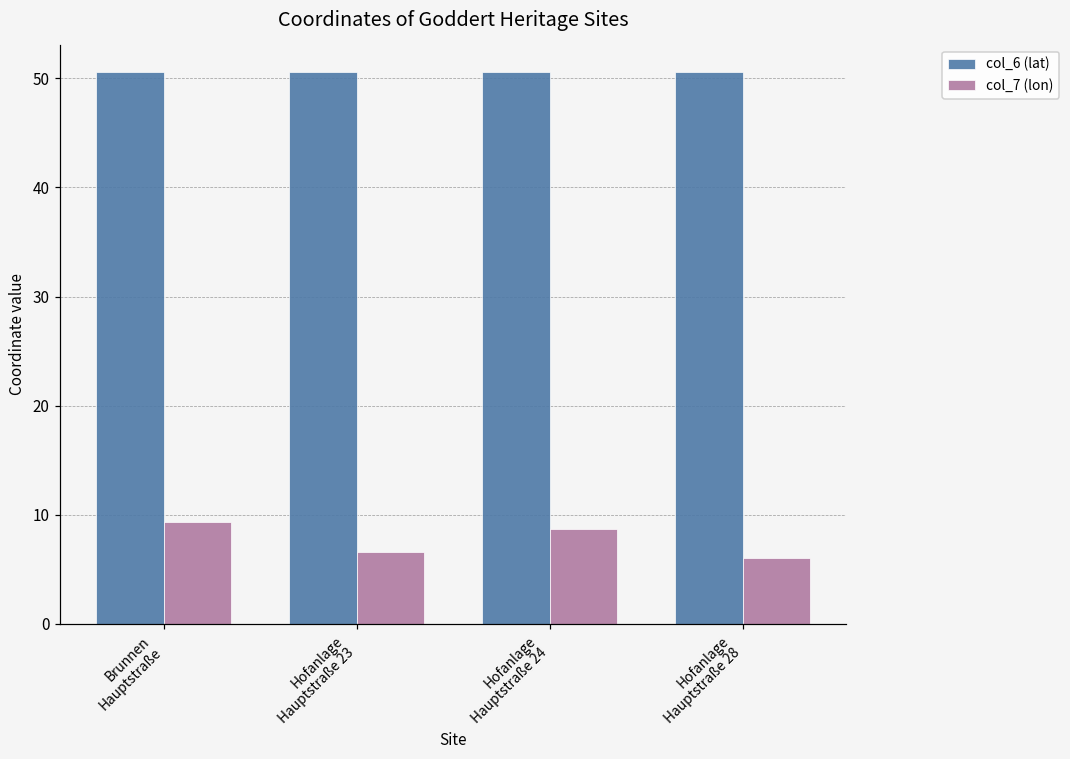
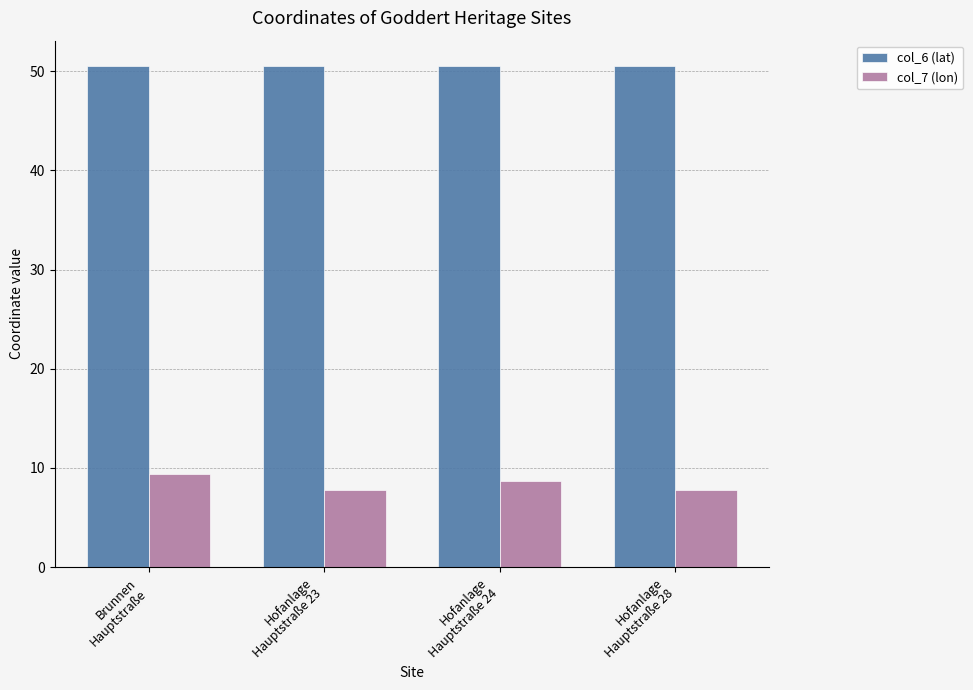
col_7 (lon), Hofanlage Hauptstraße 23: 7 -> 8
col_7 (lon), Hofanlage Hauptstraße 28: 6 -> 8
